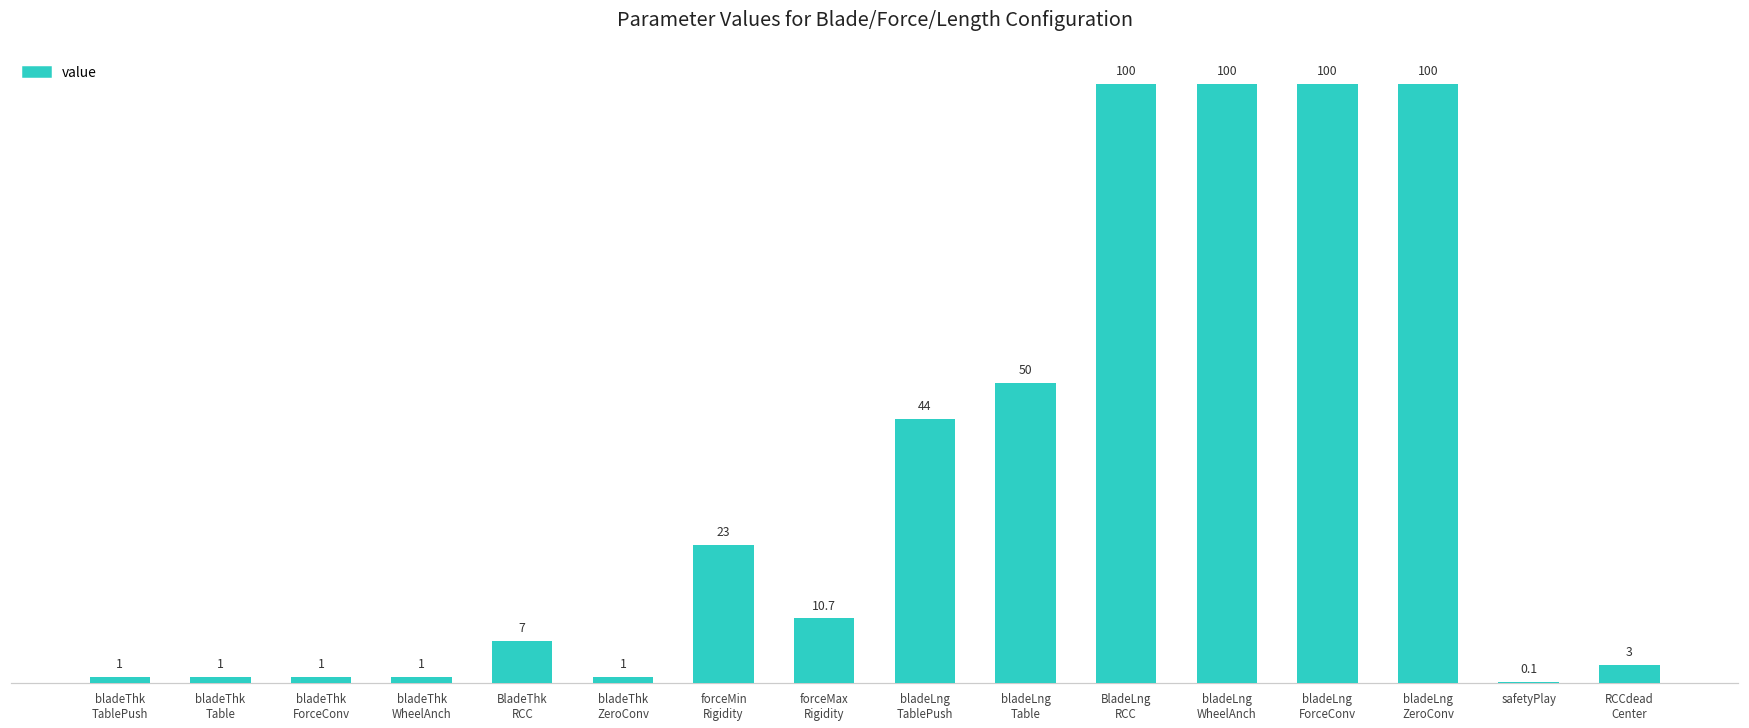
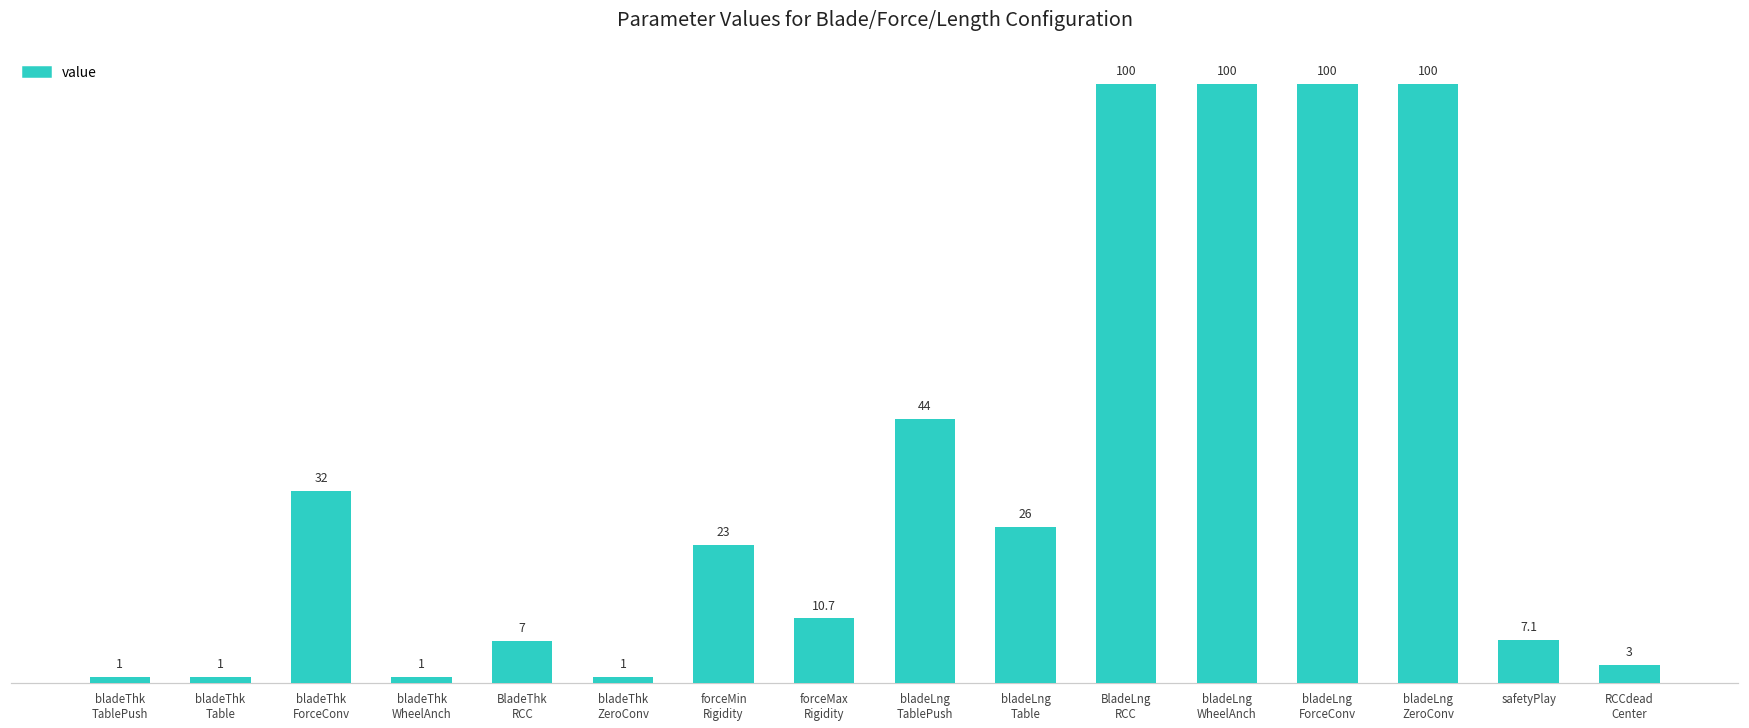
bladeThk ForceConv: 1 -> 32
bladeLng Table: 50 -> 26
safetyPlay: 0.1 -> 7.1
